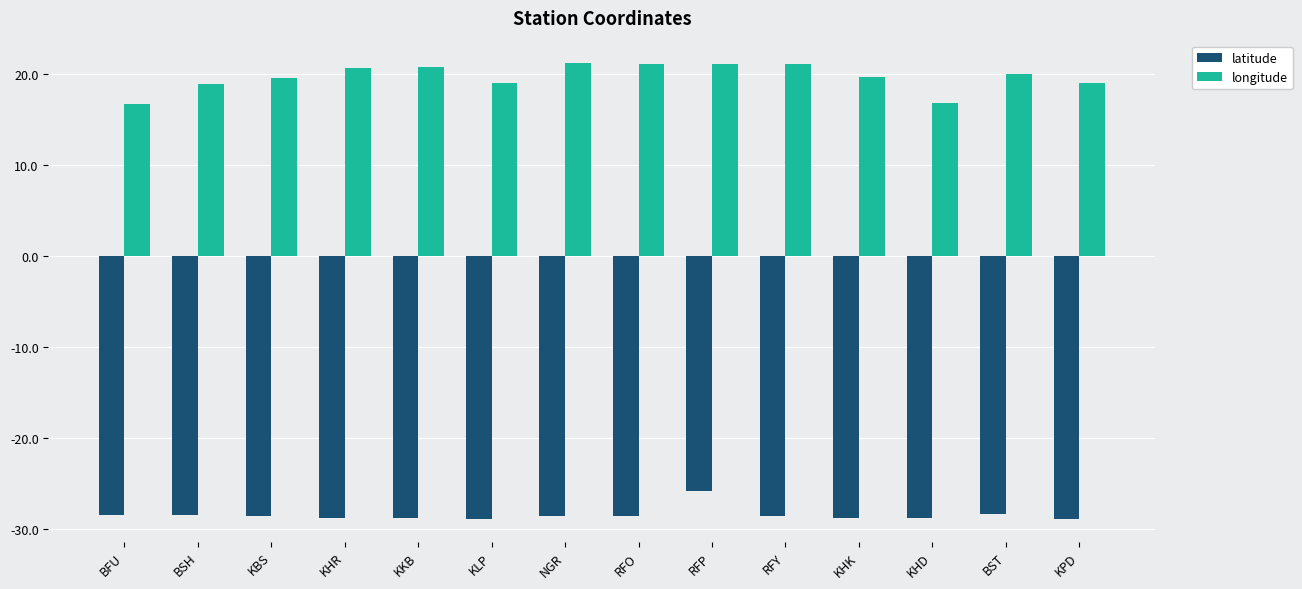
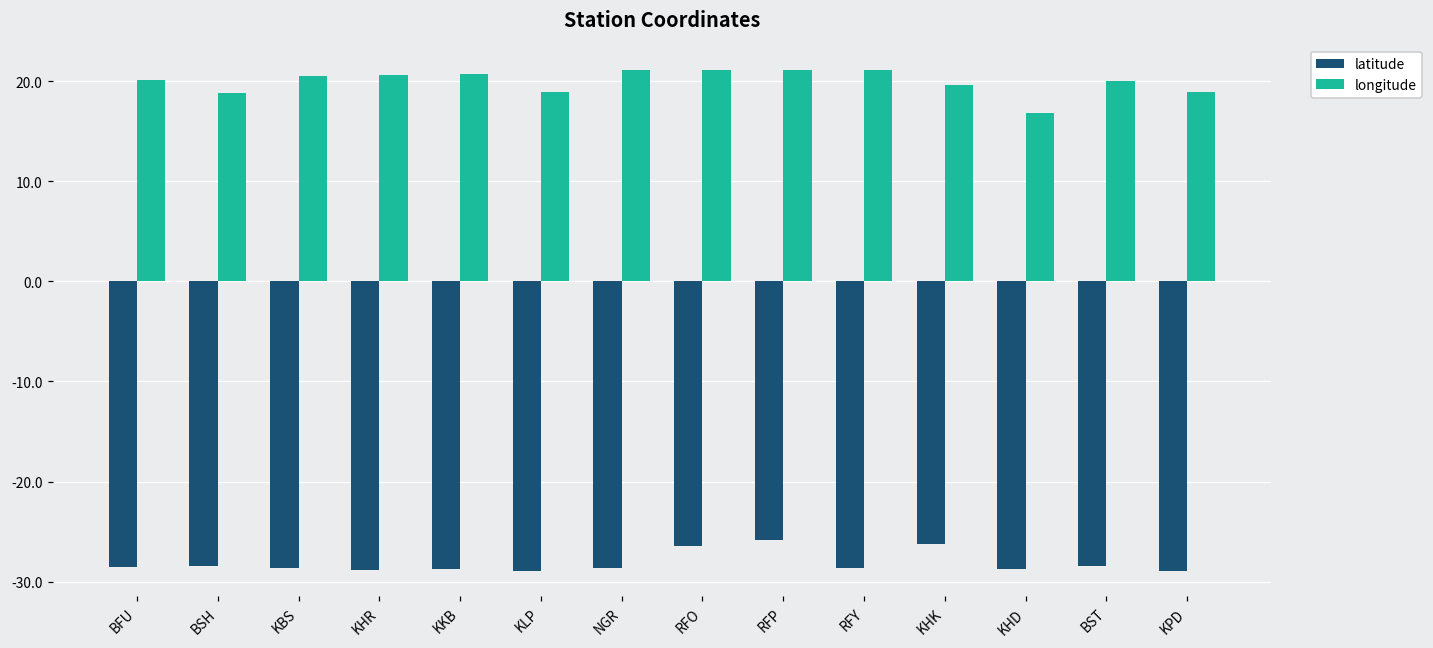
longitude, BFU: 17 -> 20
longitude, KBS: 20 -> 21
latitude, RFO: -29 -> -26
latitude, KHK: -29 -> -26
